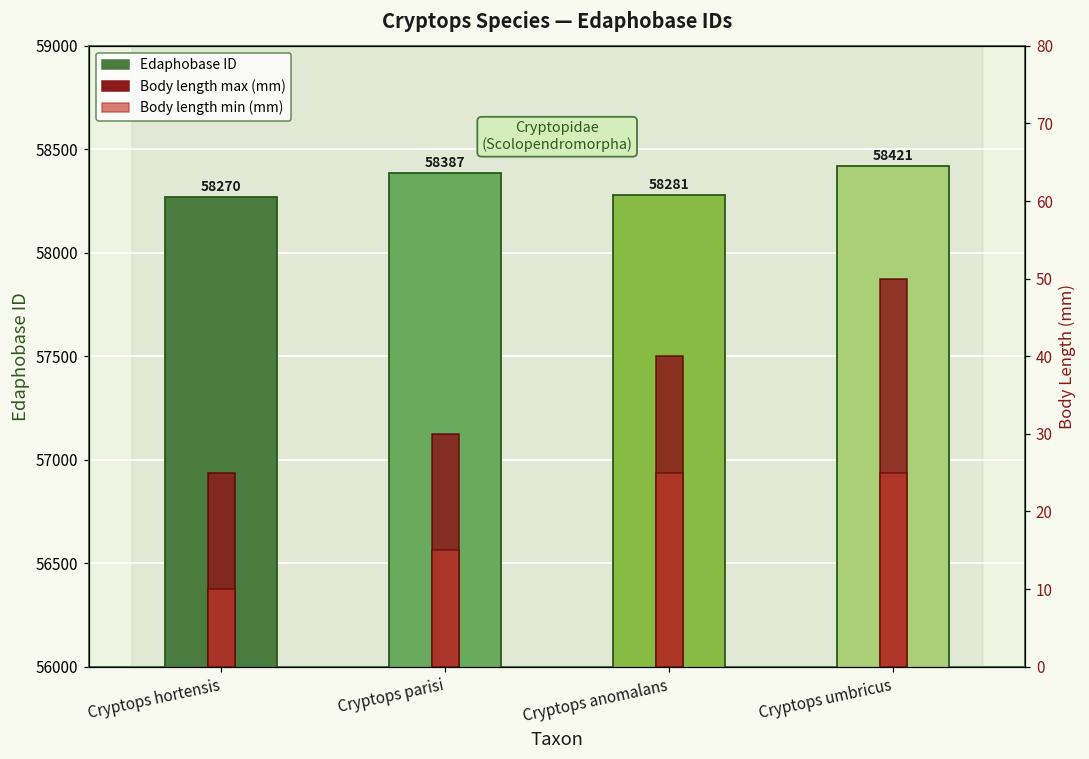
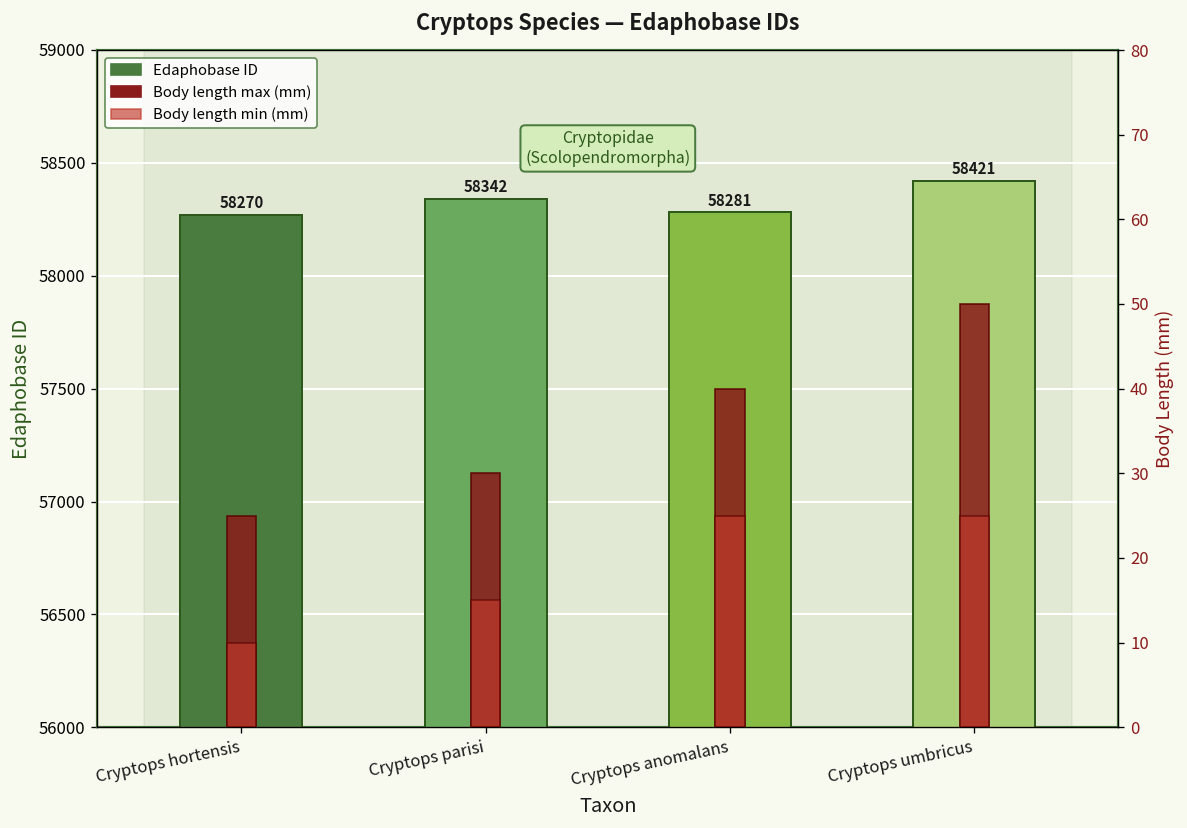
Edaphobase ID, Cryptops parisi: 58387 -> 58342
